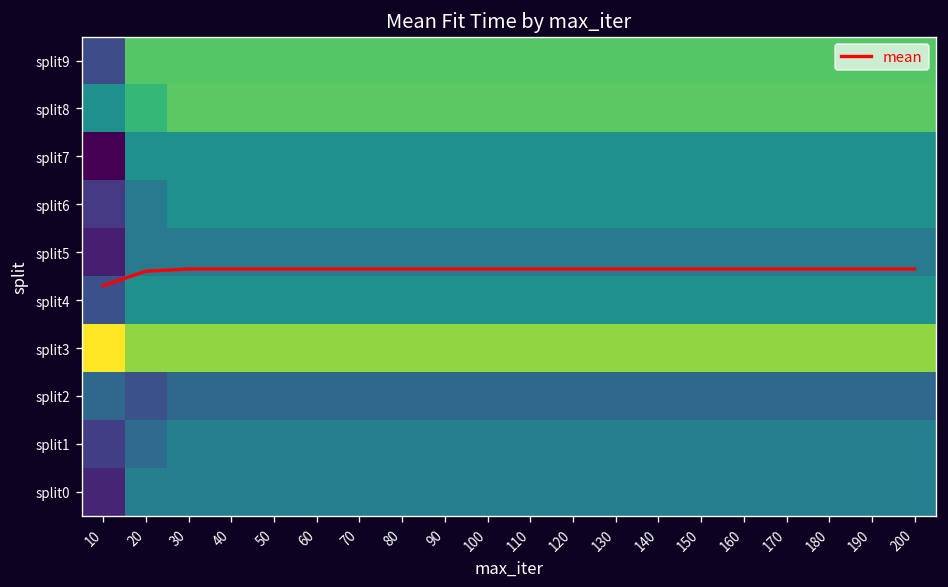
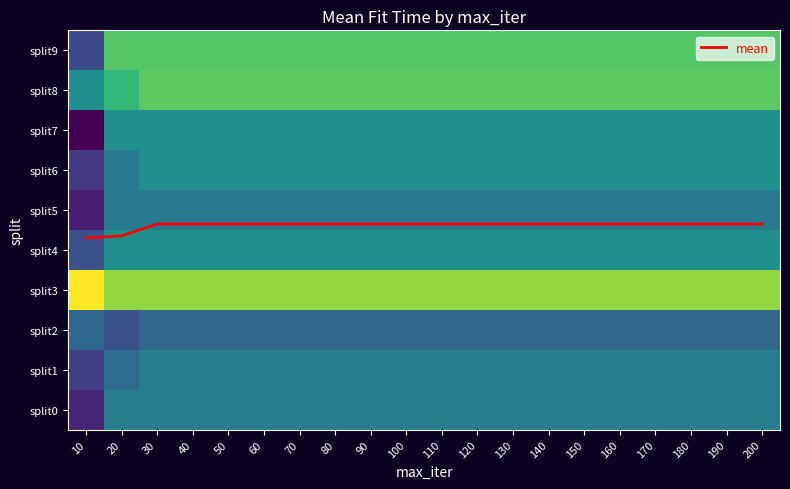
20: split4.6 -> split4.4
